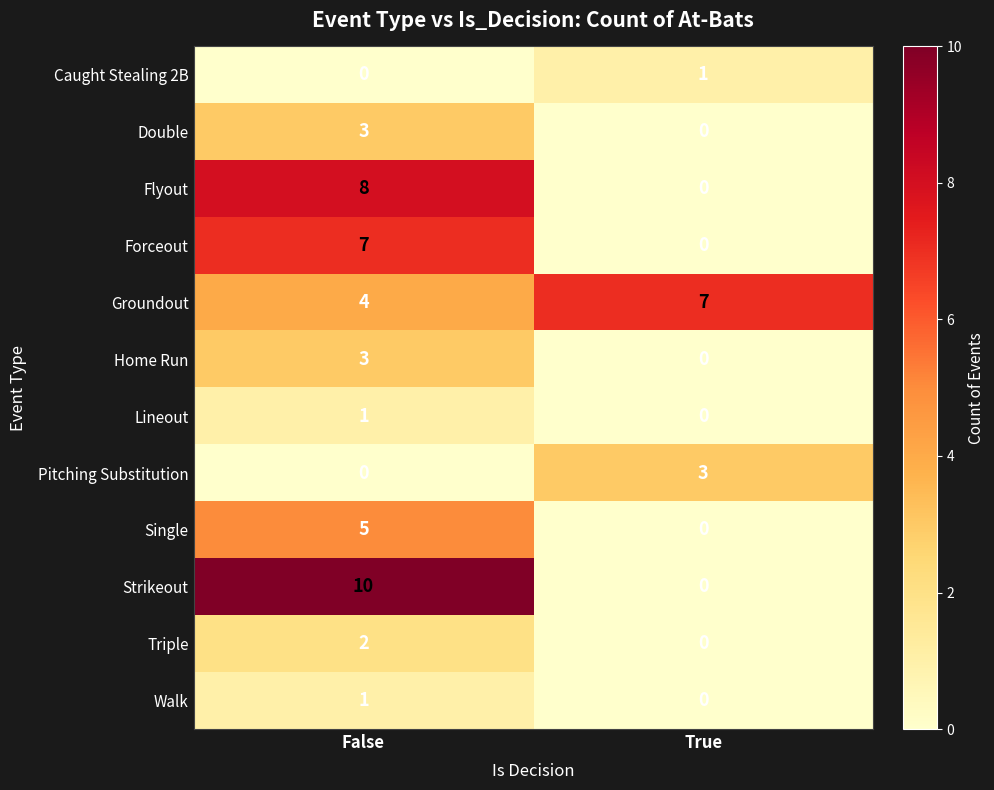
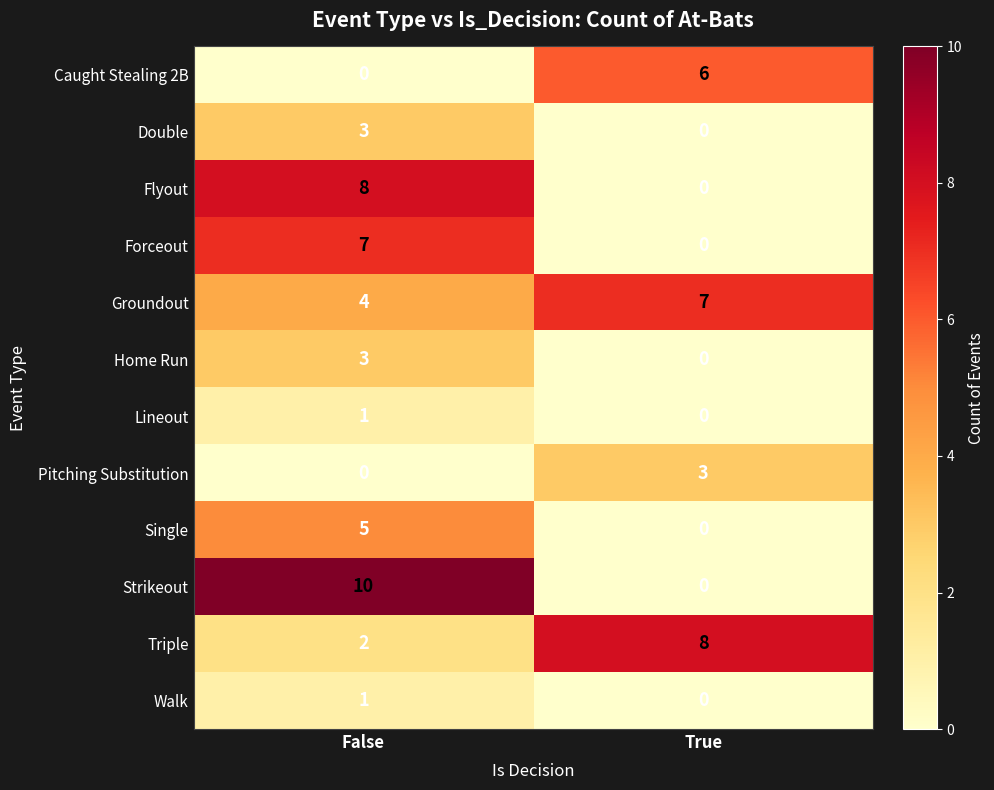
Caught Stealing 2B, True: 1 -> 6
Triple, True: 0 -> 8
